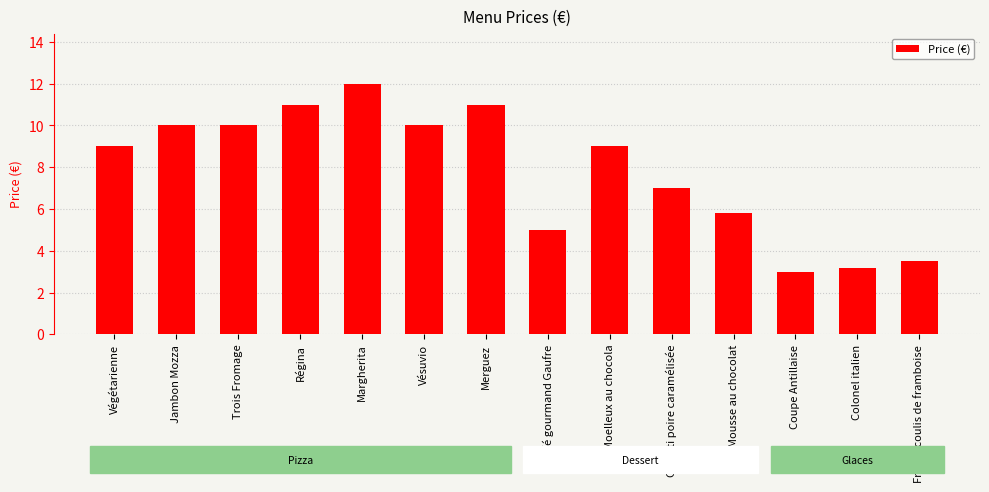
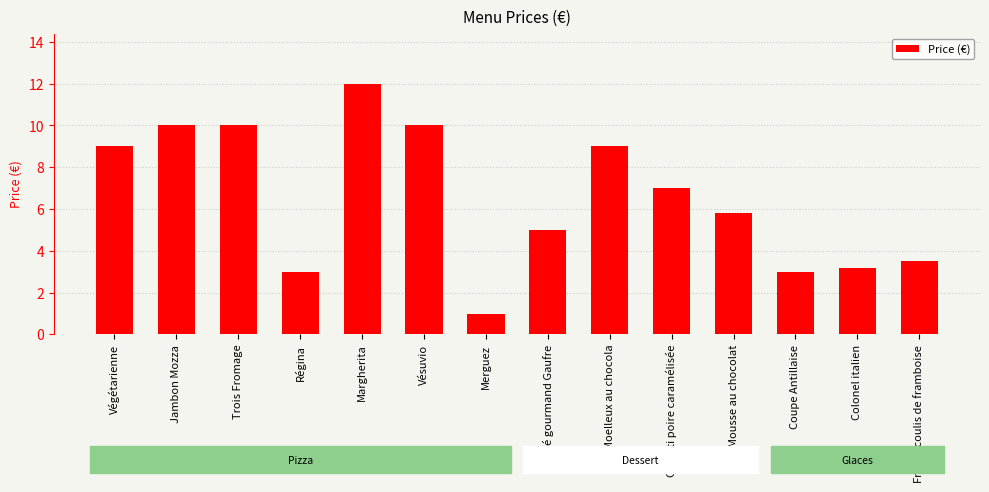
Régina: 11 -> 3
Merguez: 11 -> 1
